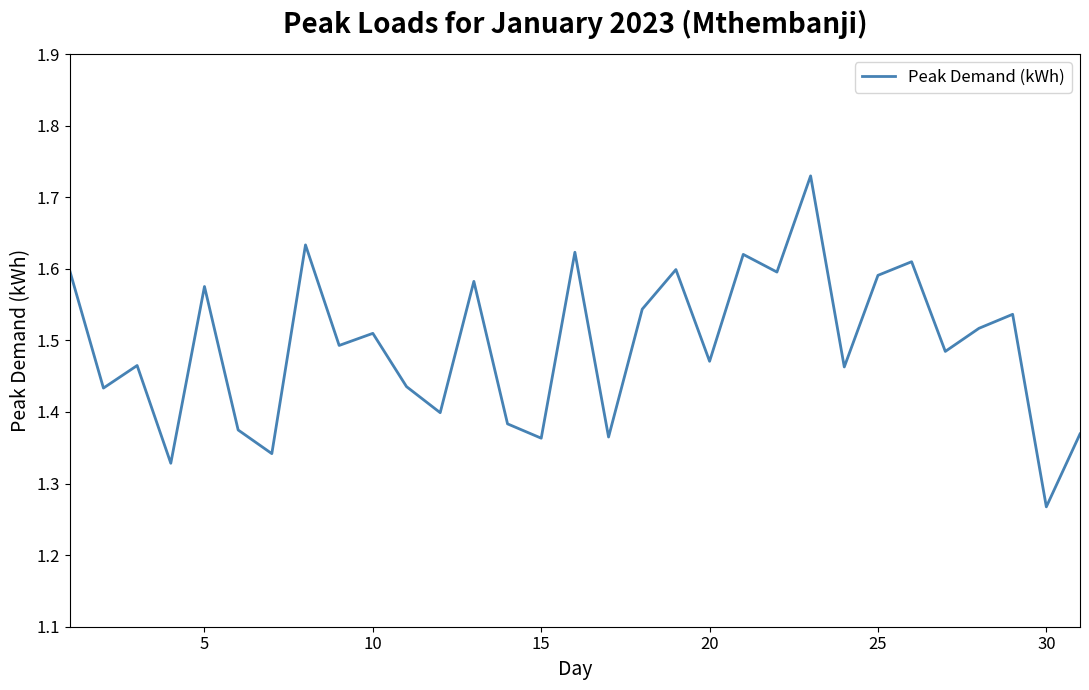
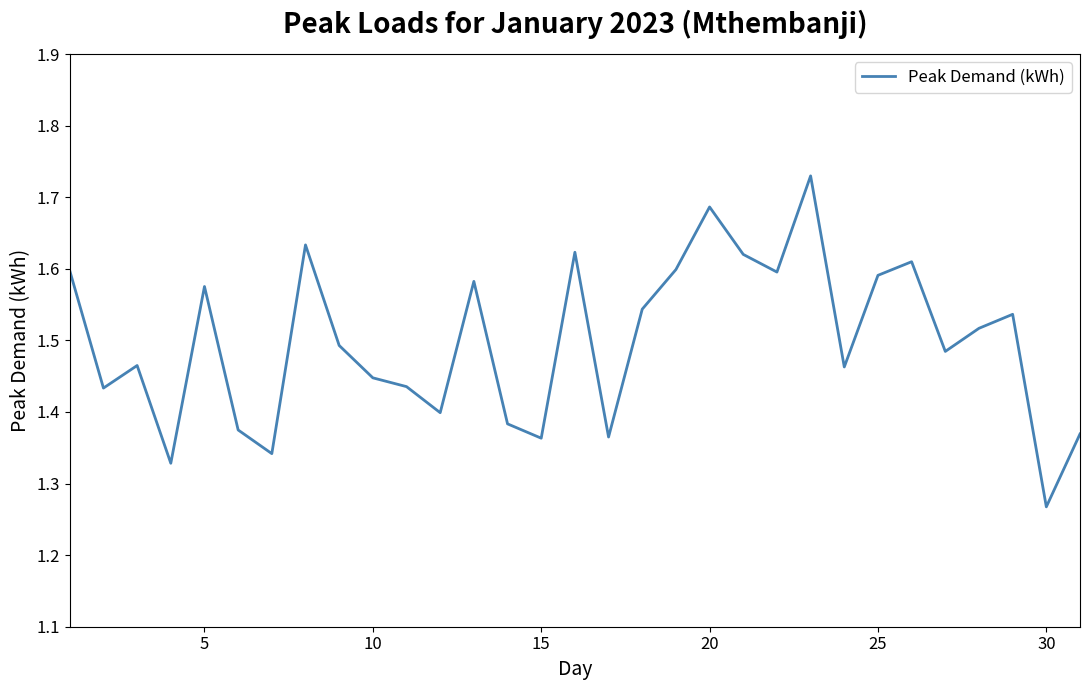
10: 1.51 -> 1.45
20: 1.47 -> 1.69
